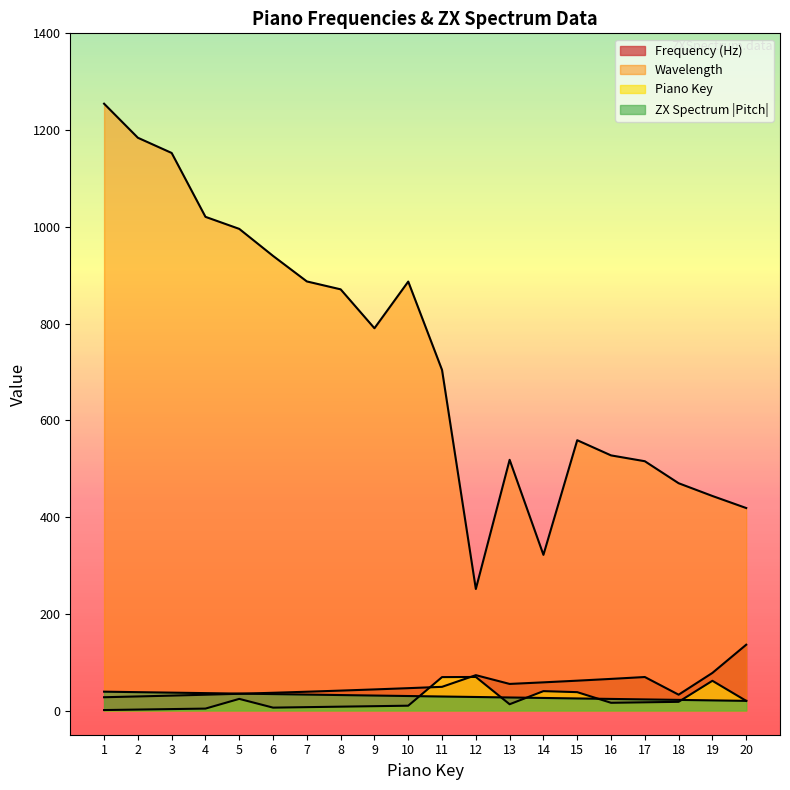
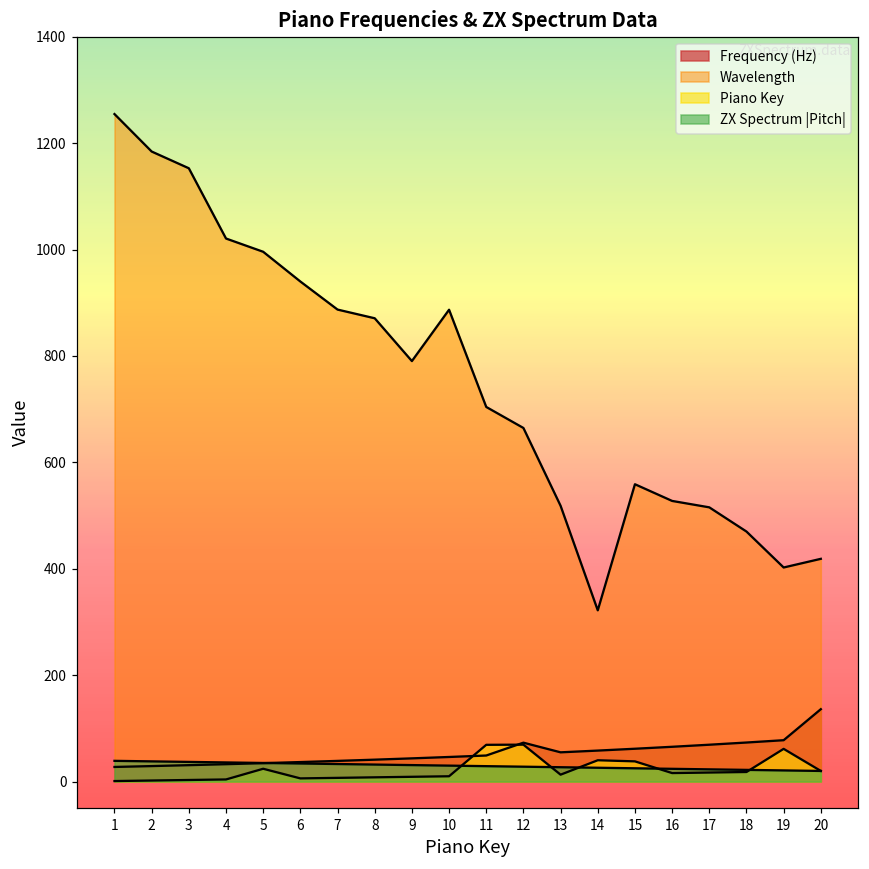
Wavelength, 12: 250 -> 660
Frequency (Hz), 18: 30 -> 70
Wavelength, 19: 440 -> 400
